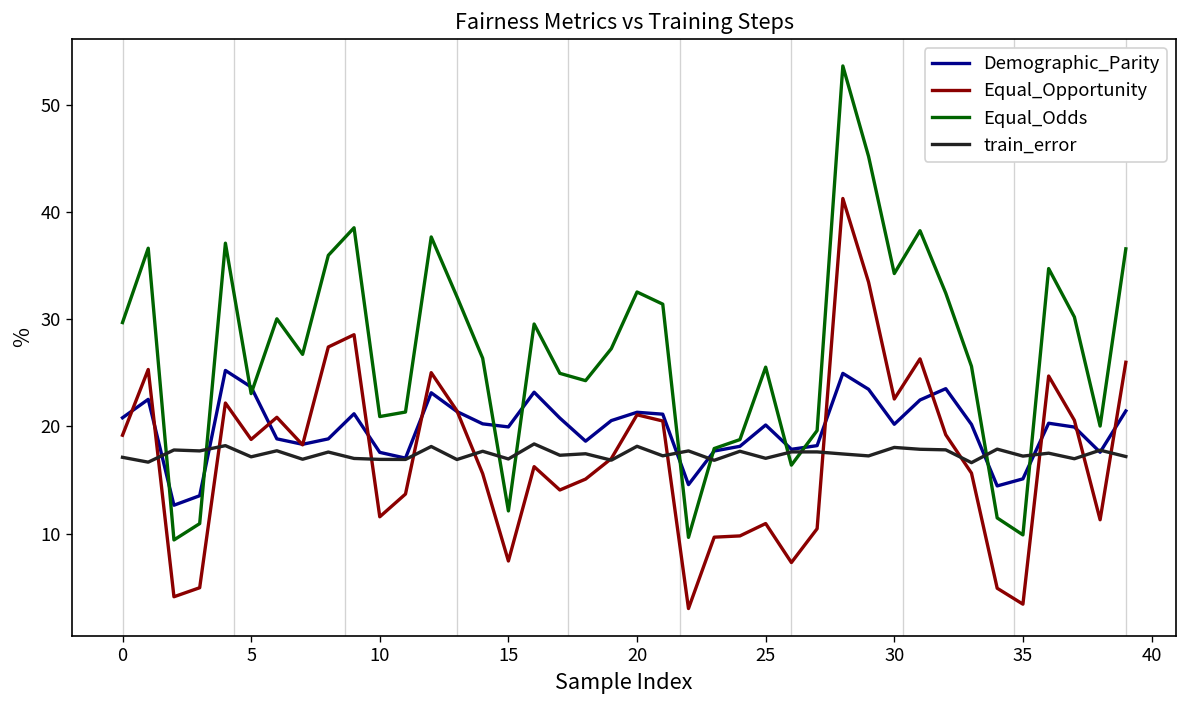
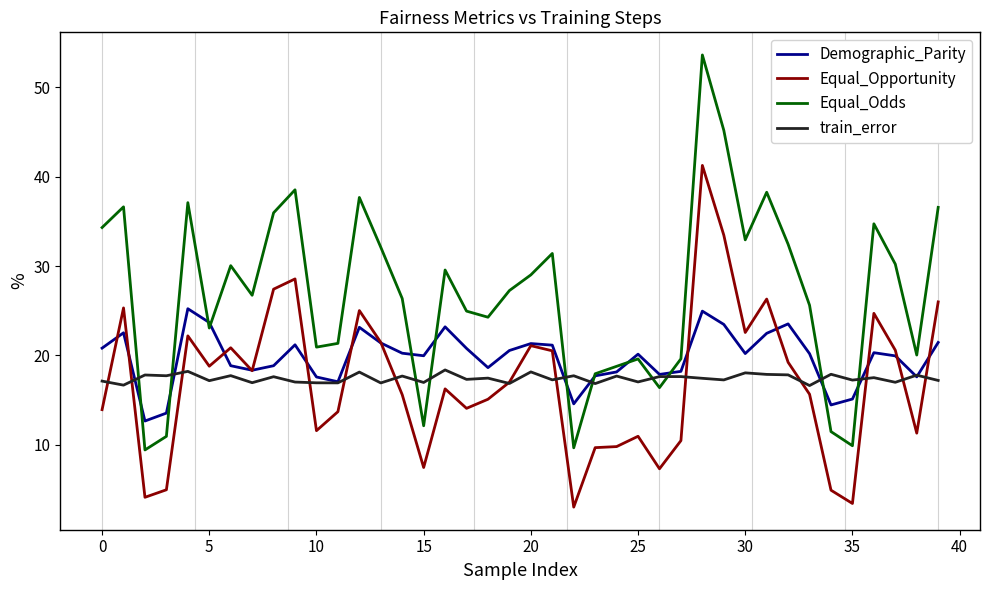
Equal_Opportunity, 0: 19 -> 14
Equal_Odds, 0: 30 -> 34
Equal_Odds, 20: 33 -> 29
Equal_Odds, 25: 26 -> 20
Equal_Odds, 30: 34 -> 33
